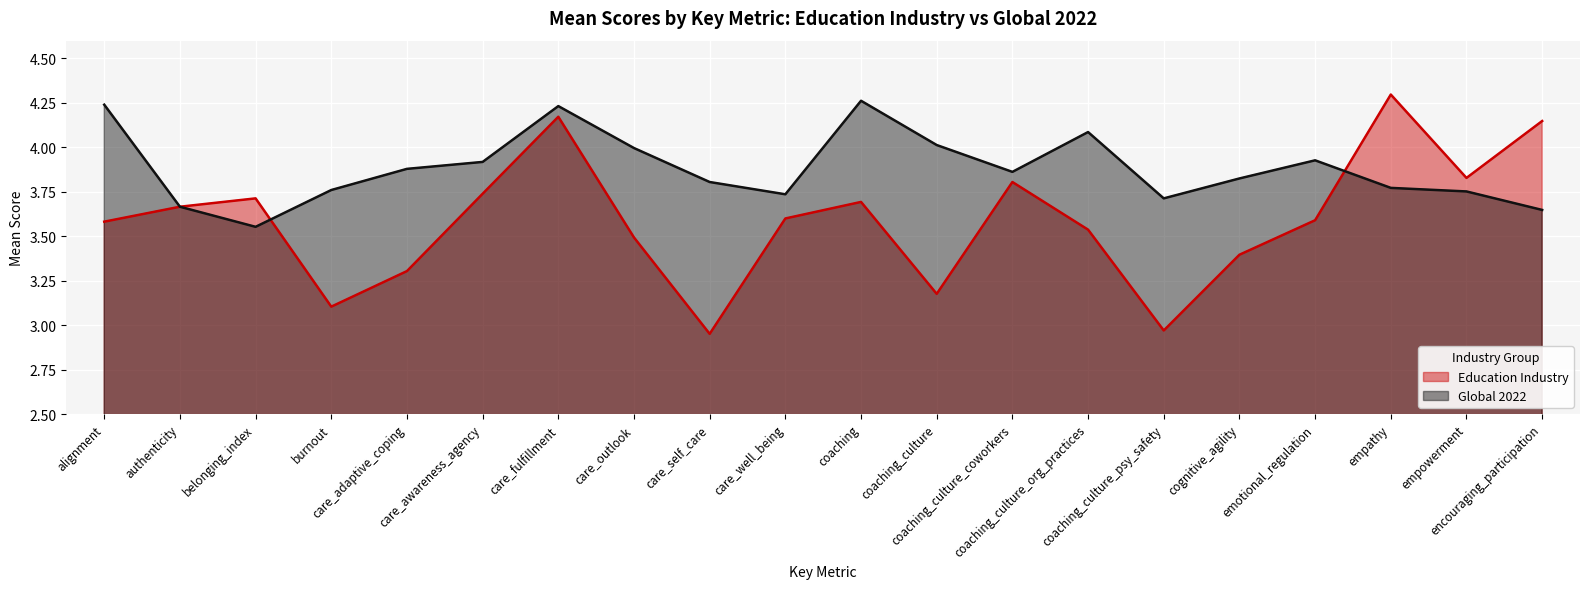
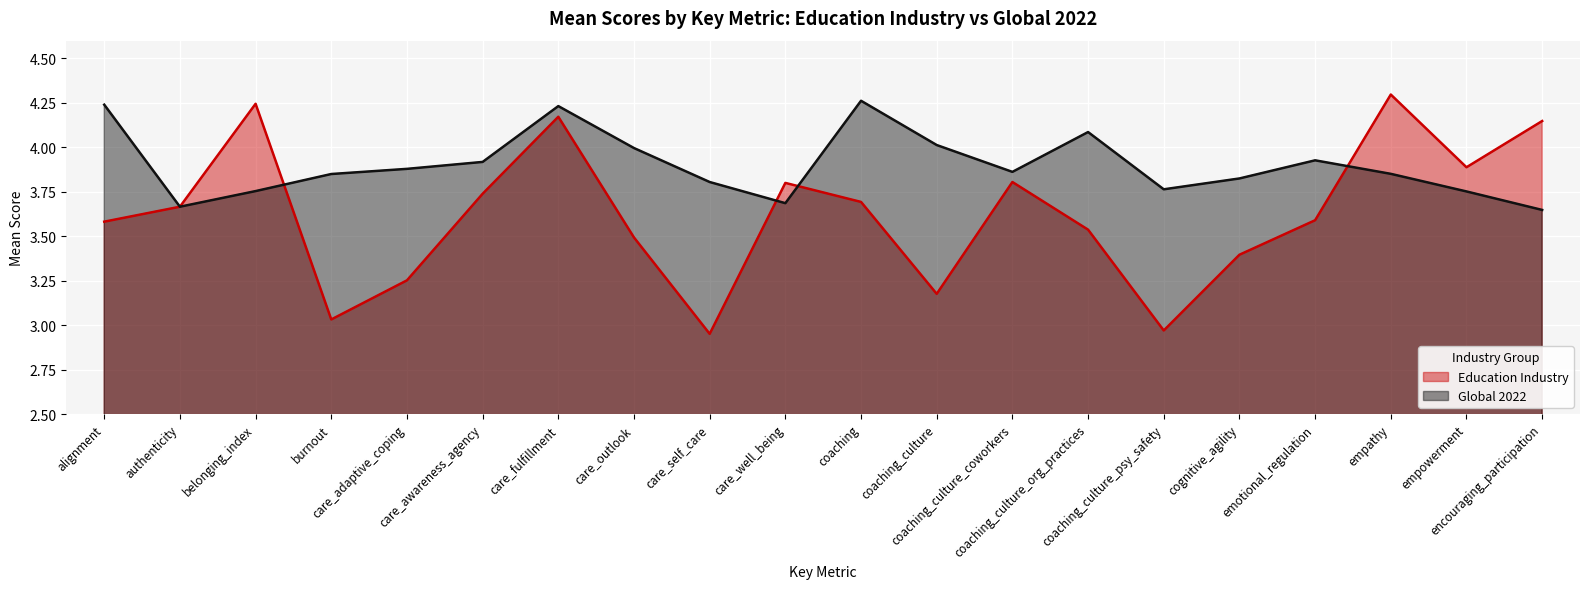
Education Industry, belonging_index: 3.71 -> 4.25
Global 2022, belonging_index: 3.55 -> 3.75
Education Industry, burnout: 3.10 -> 3.03
Global 2022, burnout: 3.76 -> 3.85
Education Industry, care_adaptive_coping: 3.30 -> 3.25
Education Industry, care_well_being: 3.6 -> 3.8
Global 2022, care_well_being: 3.74 -> 3.69
Global 2022, coaching_culture_psy_safety: 3.71 -> 3.76
Global 2022, empathy: 3.77 -> 3.85
Education Industry, empowerment: 3.83 -> 3.89
